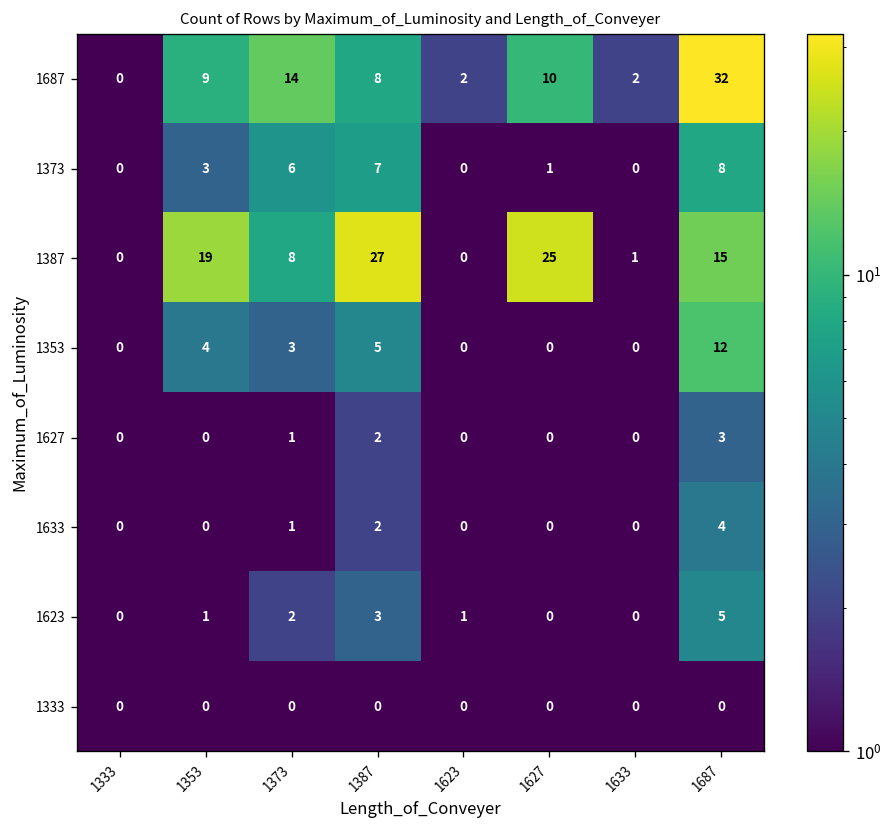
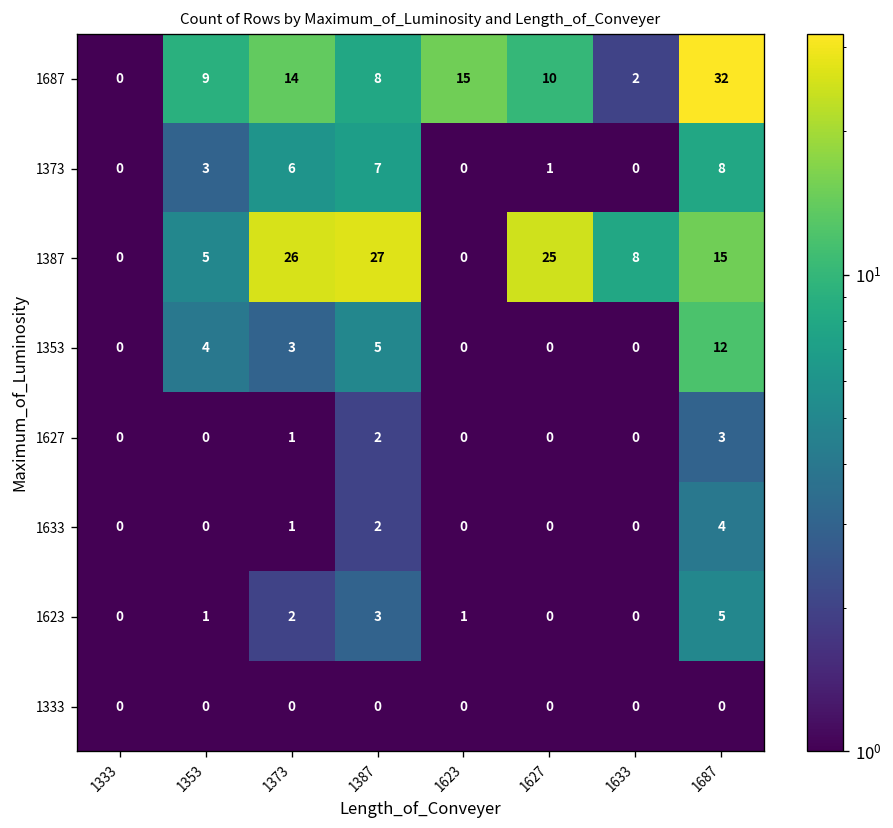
1687, 1623: 2 -> 15
1387, 1353: 19 -> 5
1387, 1373: 8 -> 26
1387, 1633: 1 -> 8
